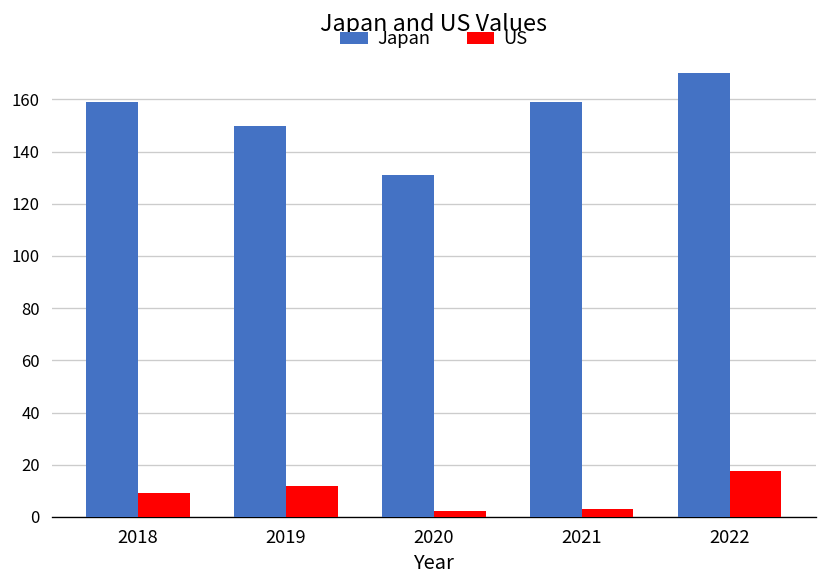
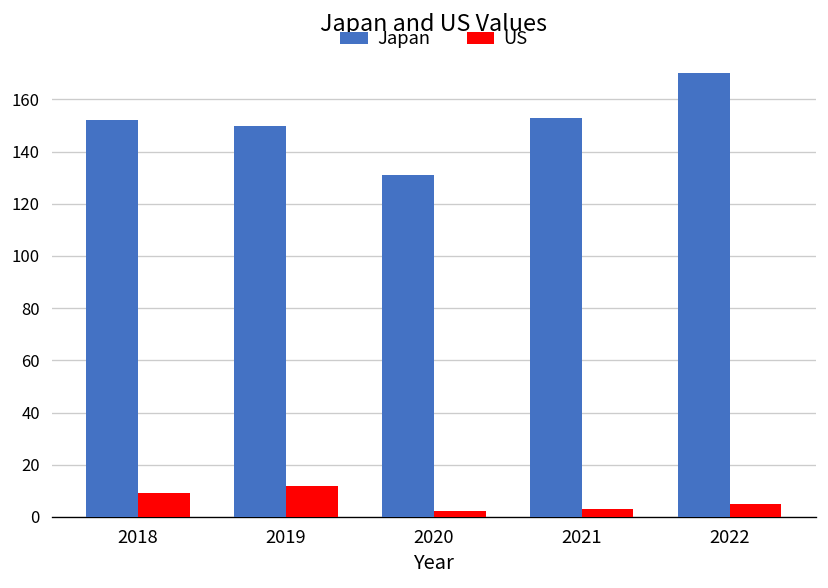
Japan, 2018: 159 -> 152
Japan, 2021: 159 -> 153
US, 2022: 17 -> 5
